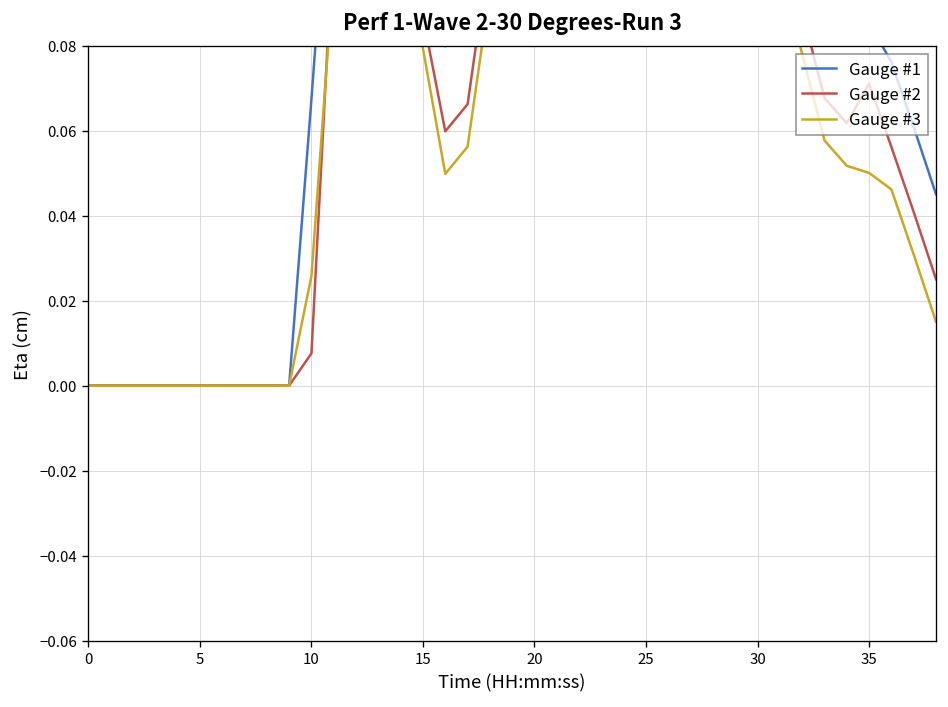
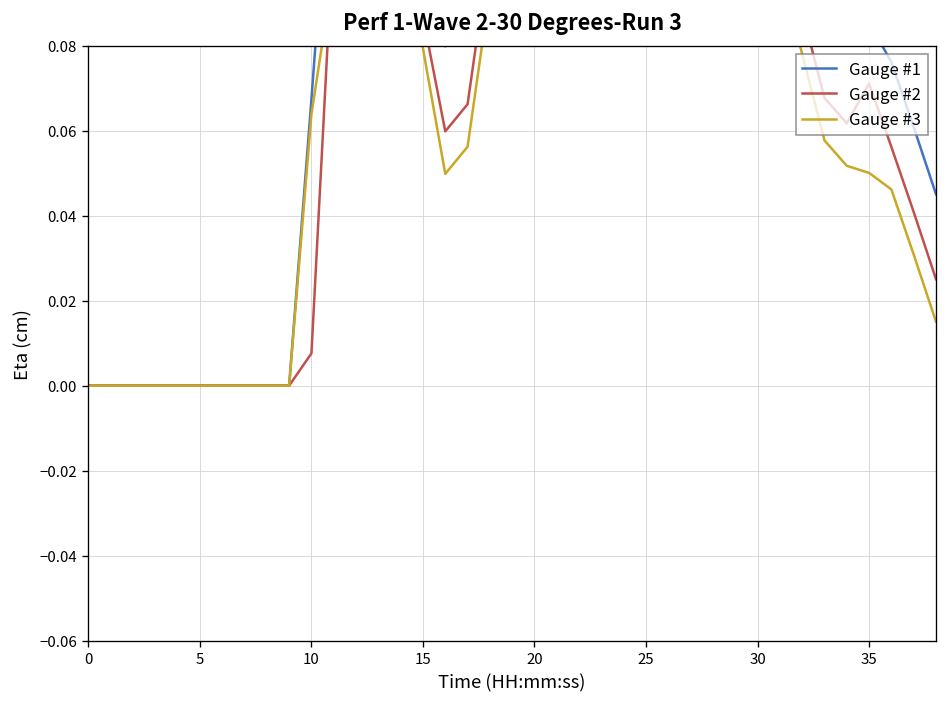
Gauge #3, 10: 0.026 -> 0.064
